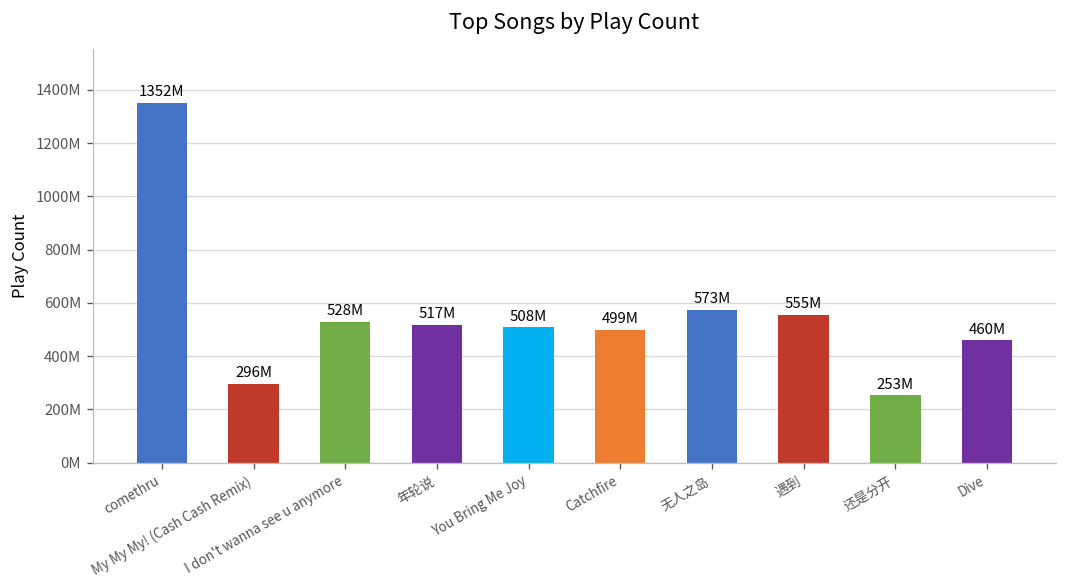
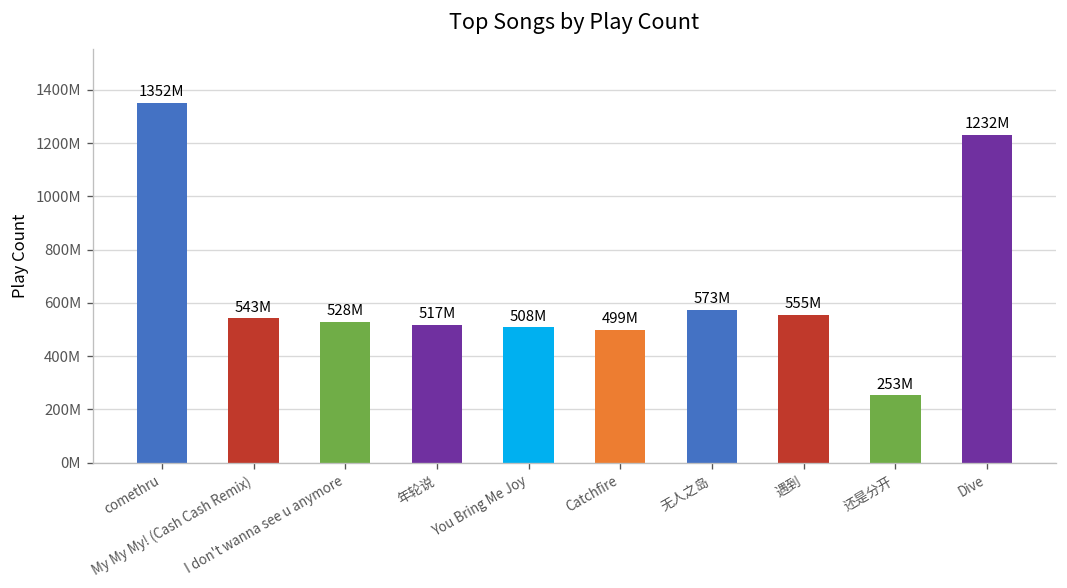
My My My! (Cash Cash Remix): 296M -> 543M
Dive: 460M -> 1232M
